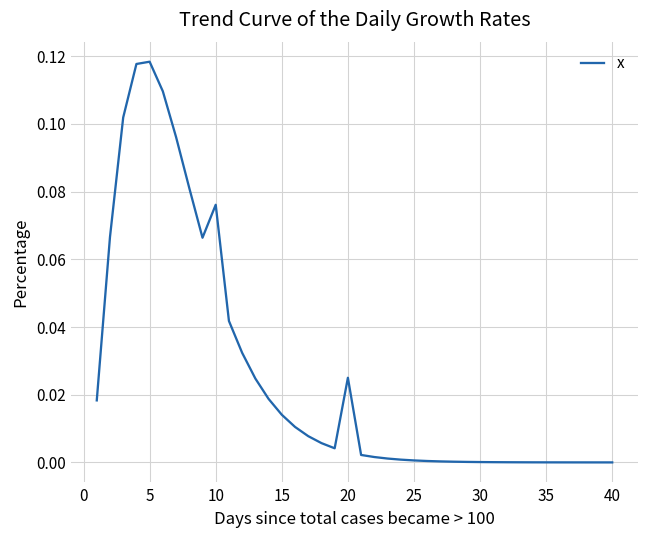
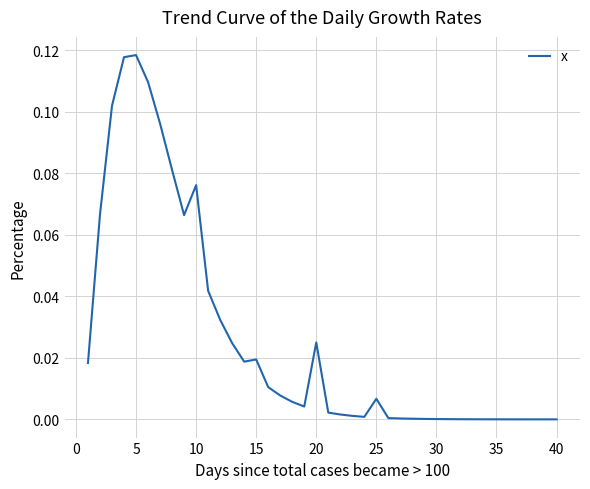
15: 0.014 -> 0.019
25: 0.001 -> 0.007
